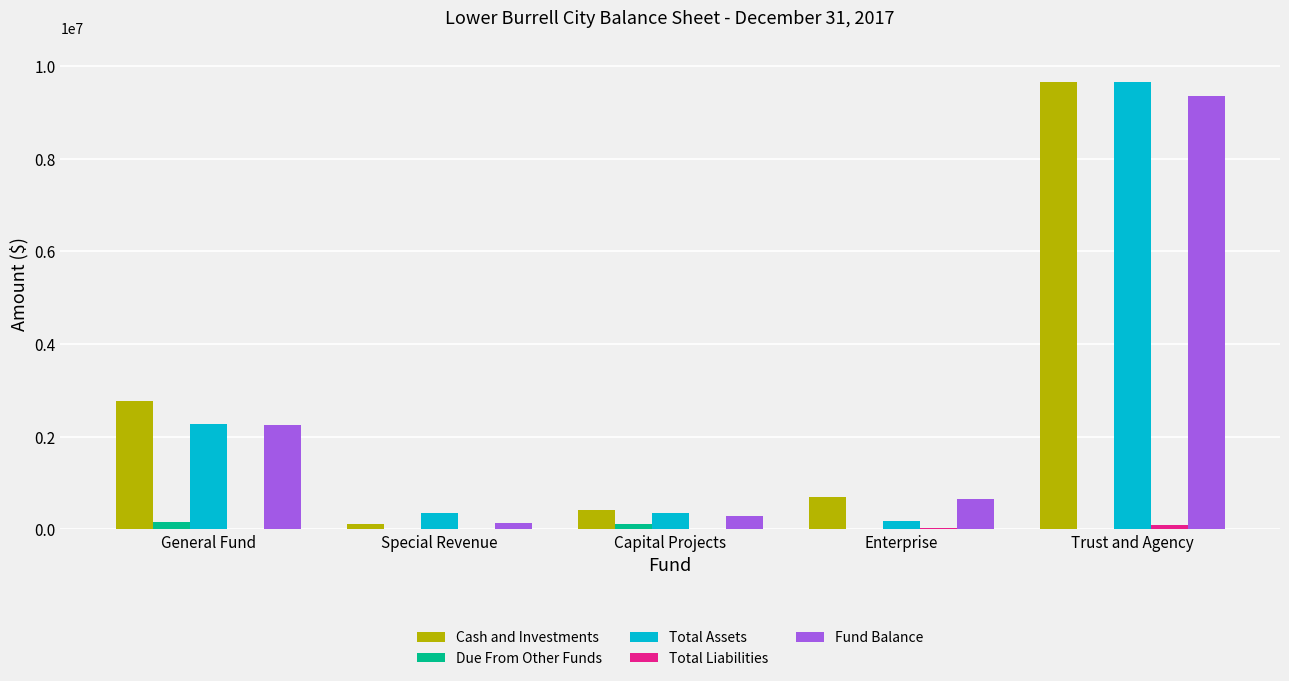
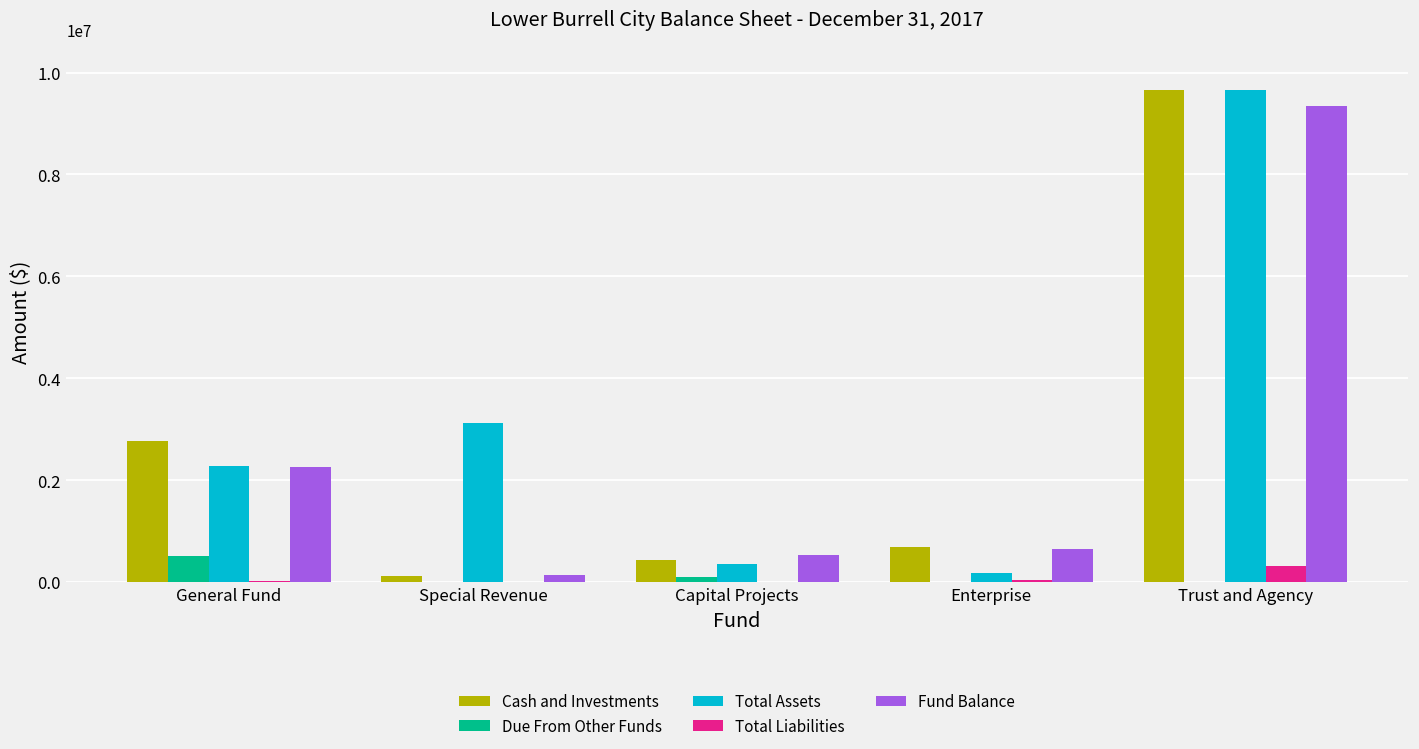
Due From Other Funds, General Fund: 200000 -> 500000
Total Assets, Special Revenue: 400000 -> 3100000
Fund Balance, Capital Projects: 300000 -> 500000
Total Liabilities, Trust and Agency: 100000 -> 300000
